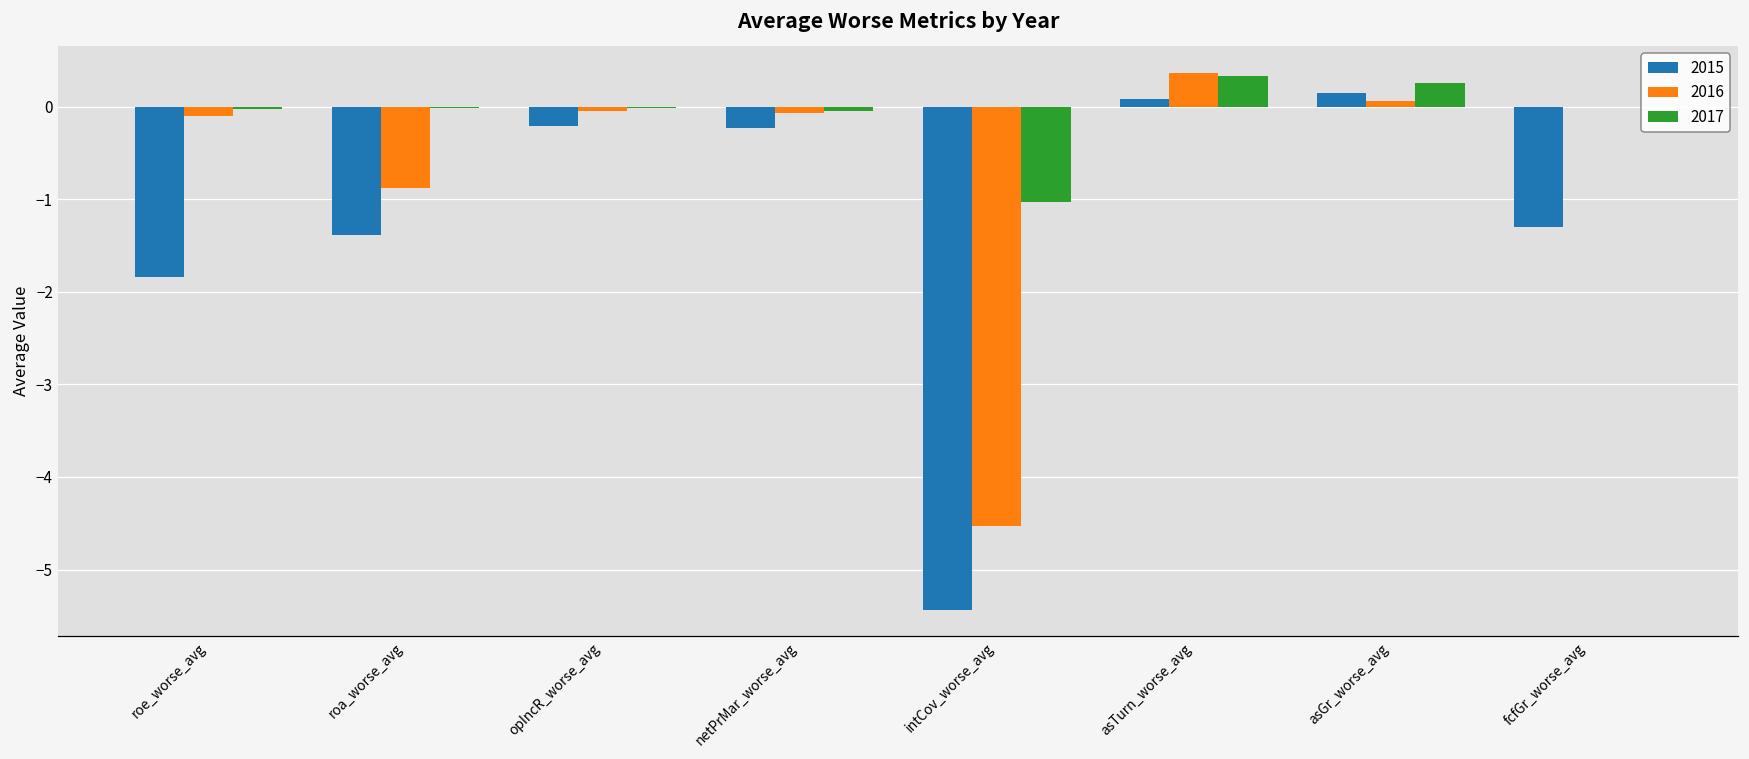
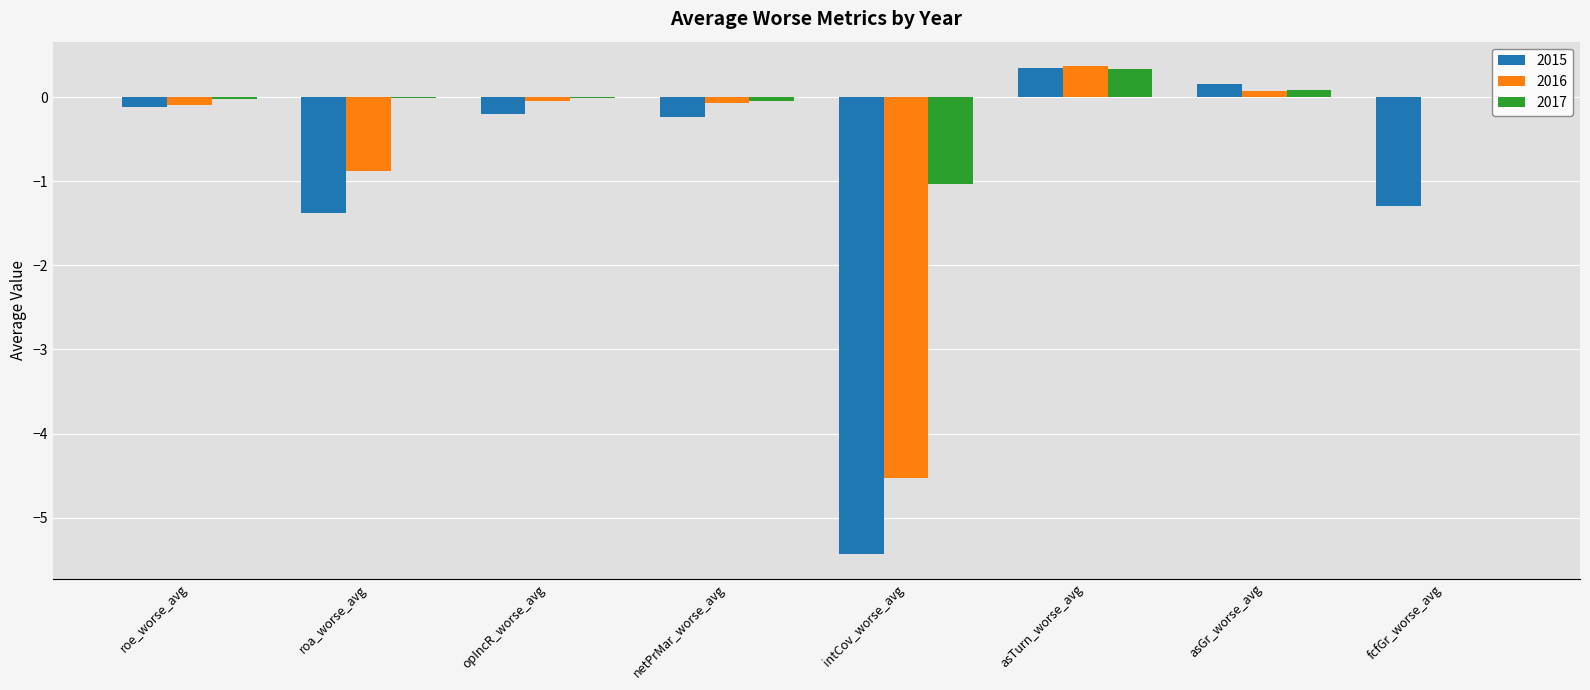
2015, roe_worse_avg: -1.8 -> -0.1
2015, asTurn_worse_avg: 0.1 -> 0.3
2017, asGr_worse_avg: 0.3 -> 0.1
